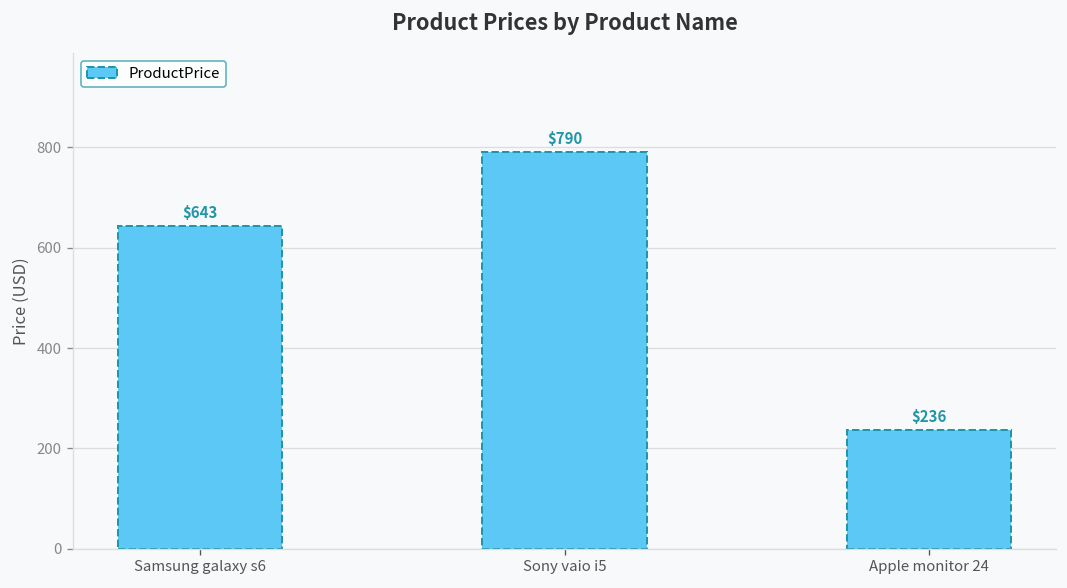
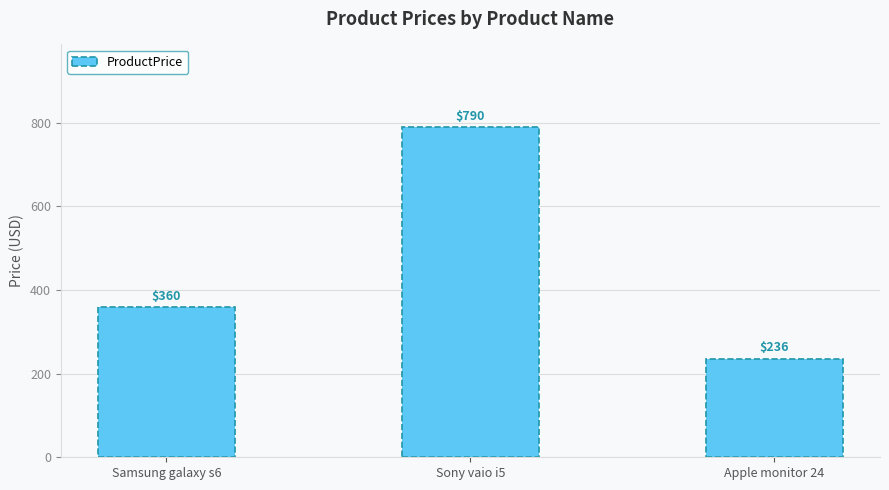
Samsung galaxy s6: $643 -> $360
